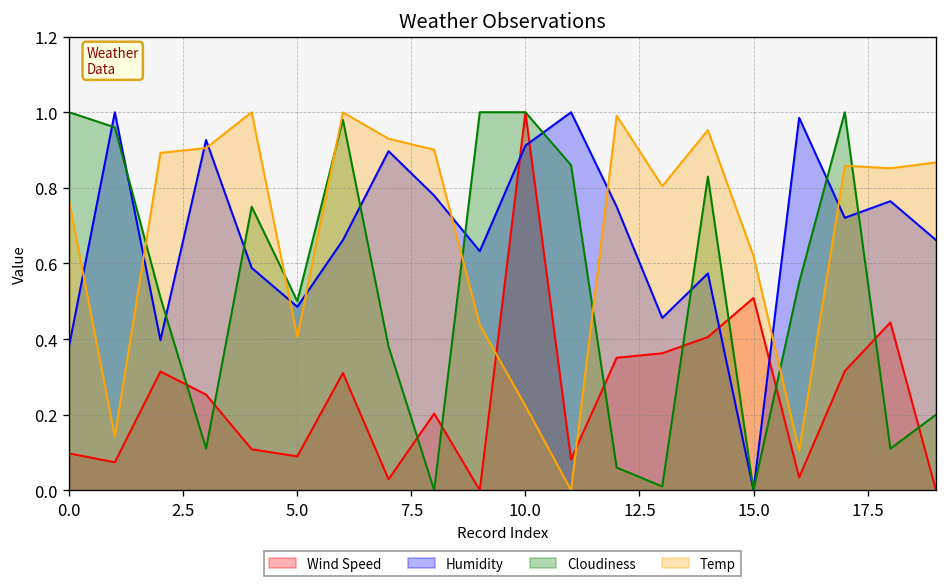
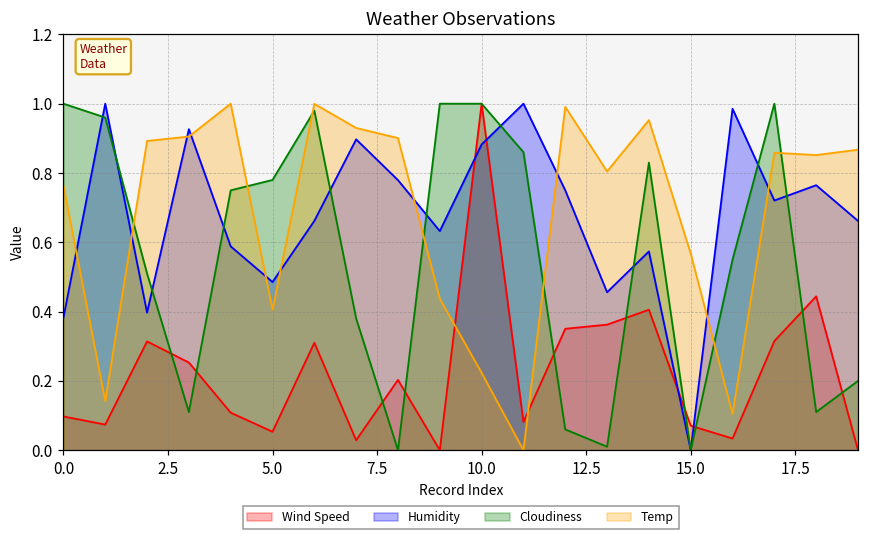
Wind Speed, 5.0: 0.09 -> 0.05
Cloudiness, 5.0: 0.50 -> 0.78
Humidity, 10.0: 0.91 -> 0.88
Wind Speed, 15.0: 0.51 -> 0.07
Temp, 15.0: 0.62 -> 0.57
